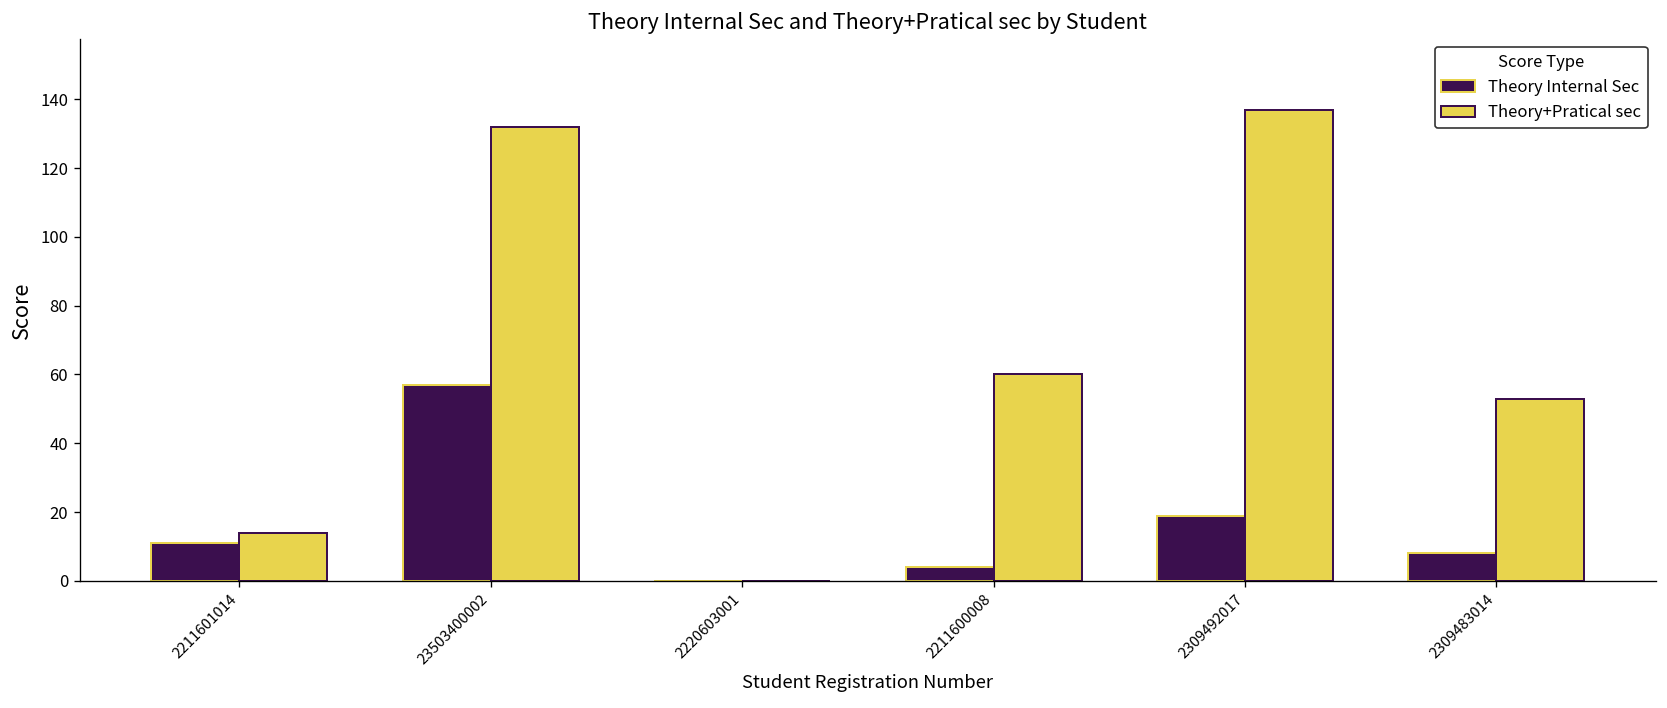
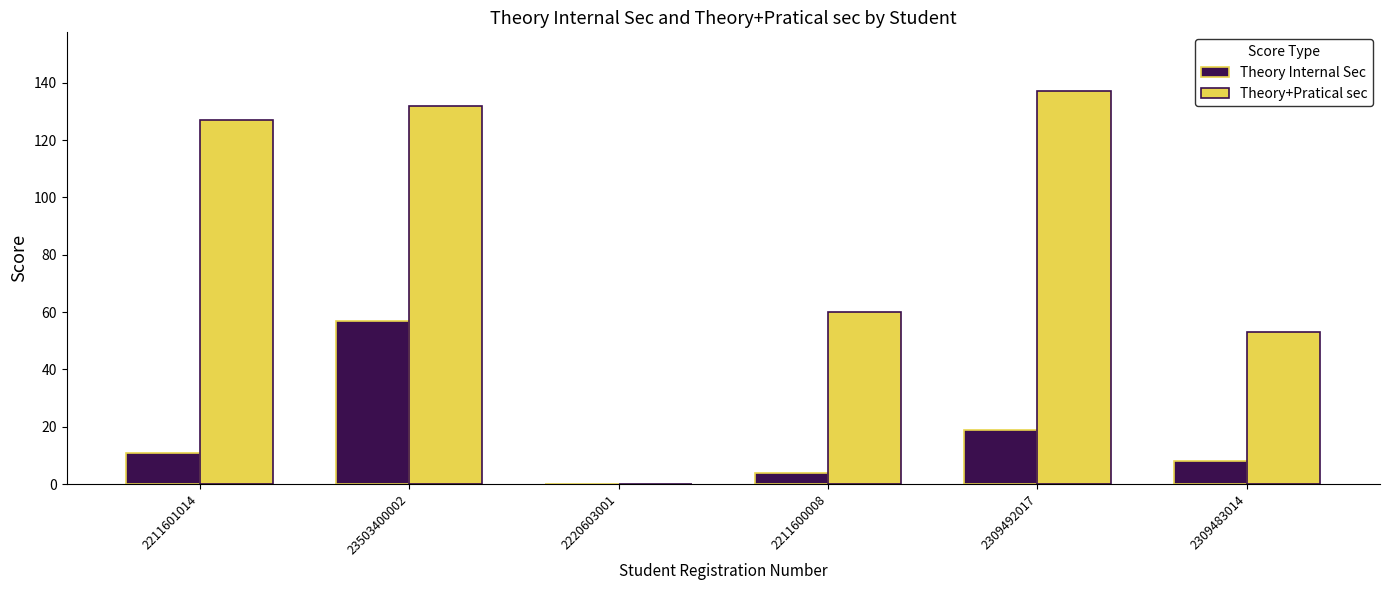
Theory+Pratical sec, 2211601014: 14 -> 127
